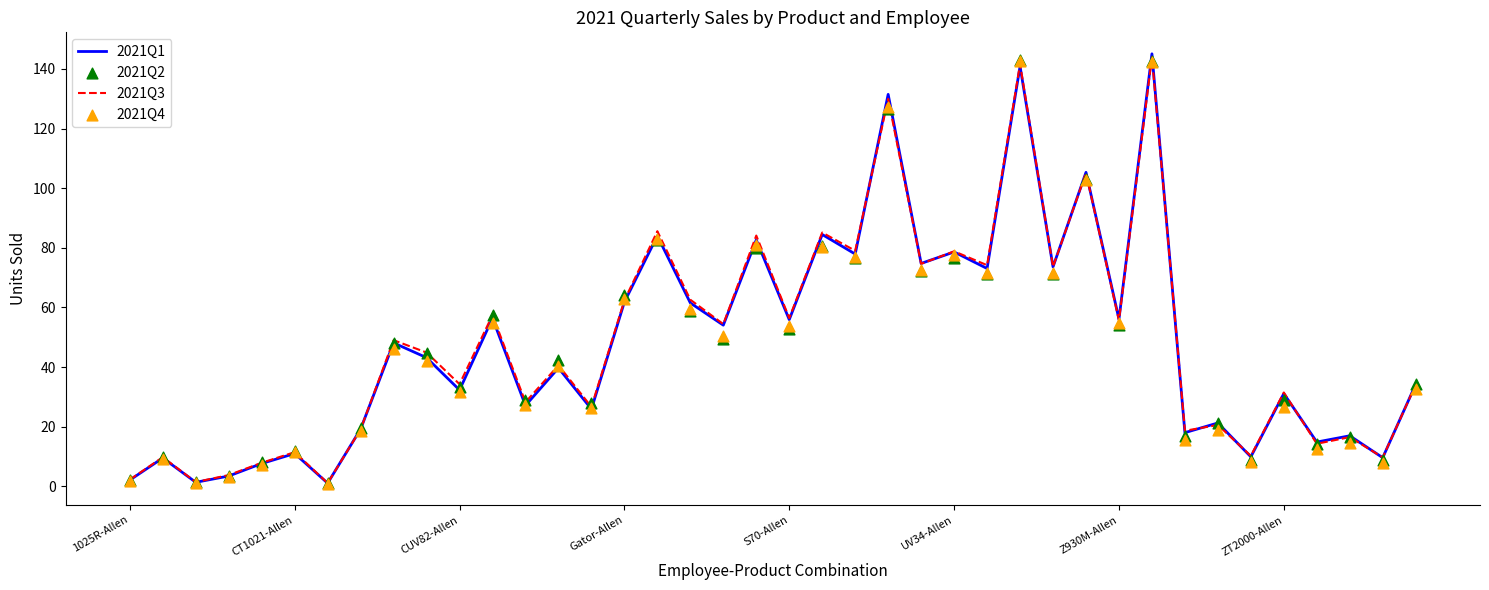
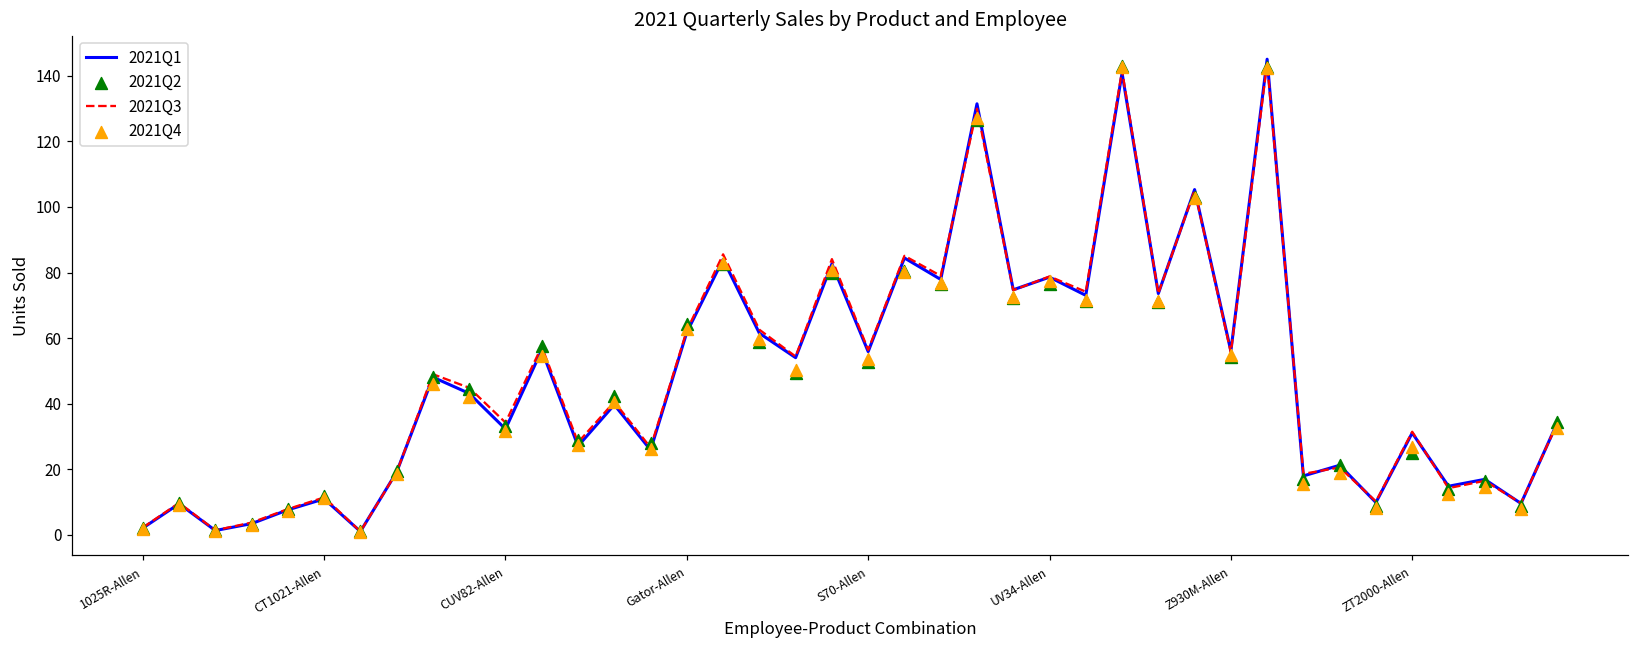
2021Q2, ZT2000-Allen: 29 -> 25
